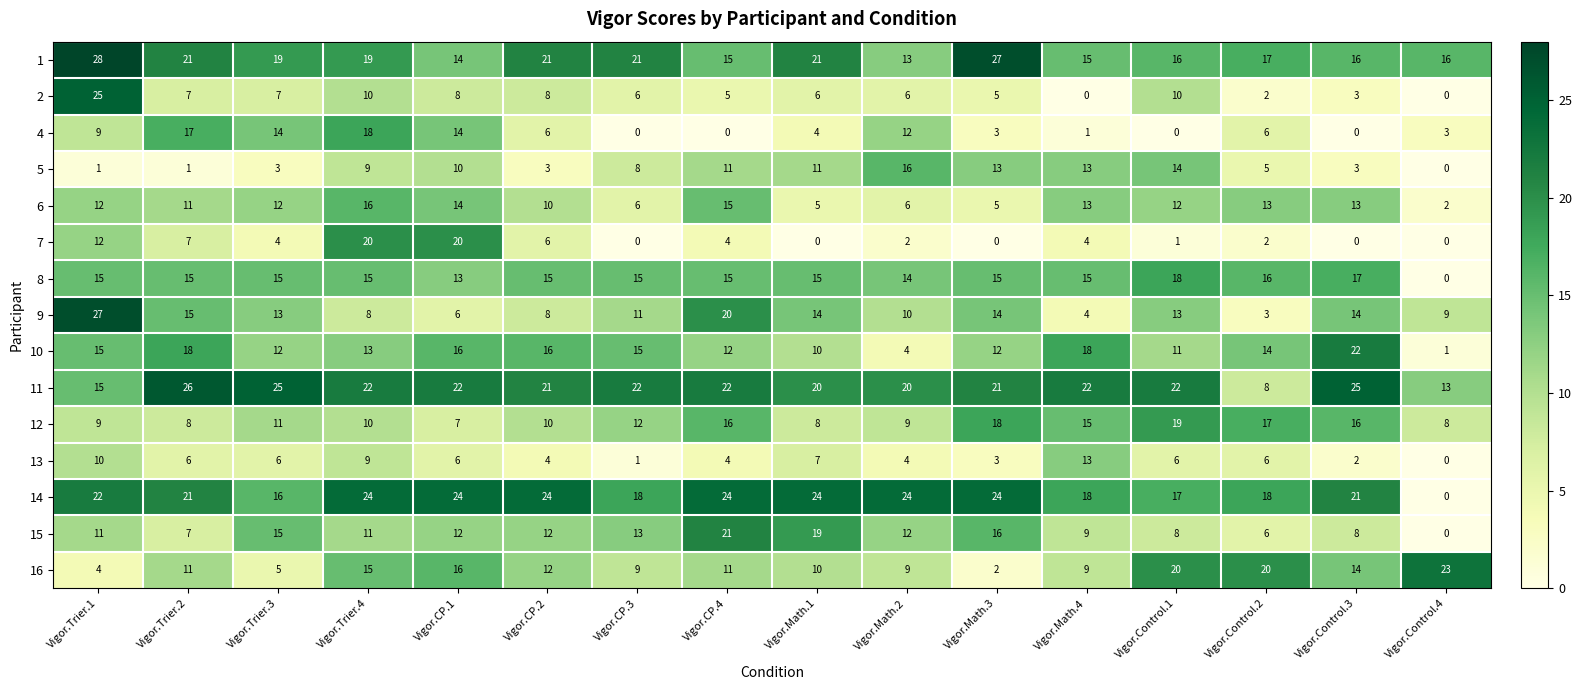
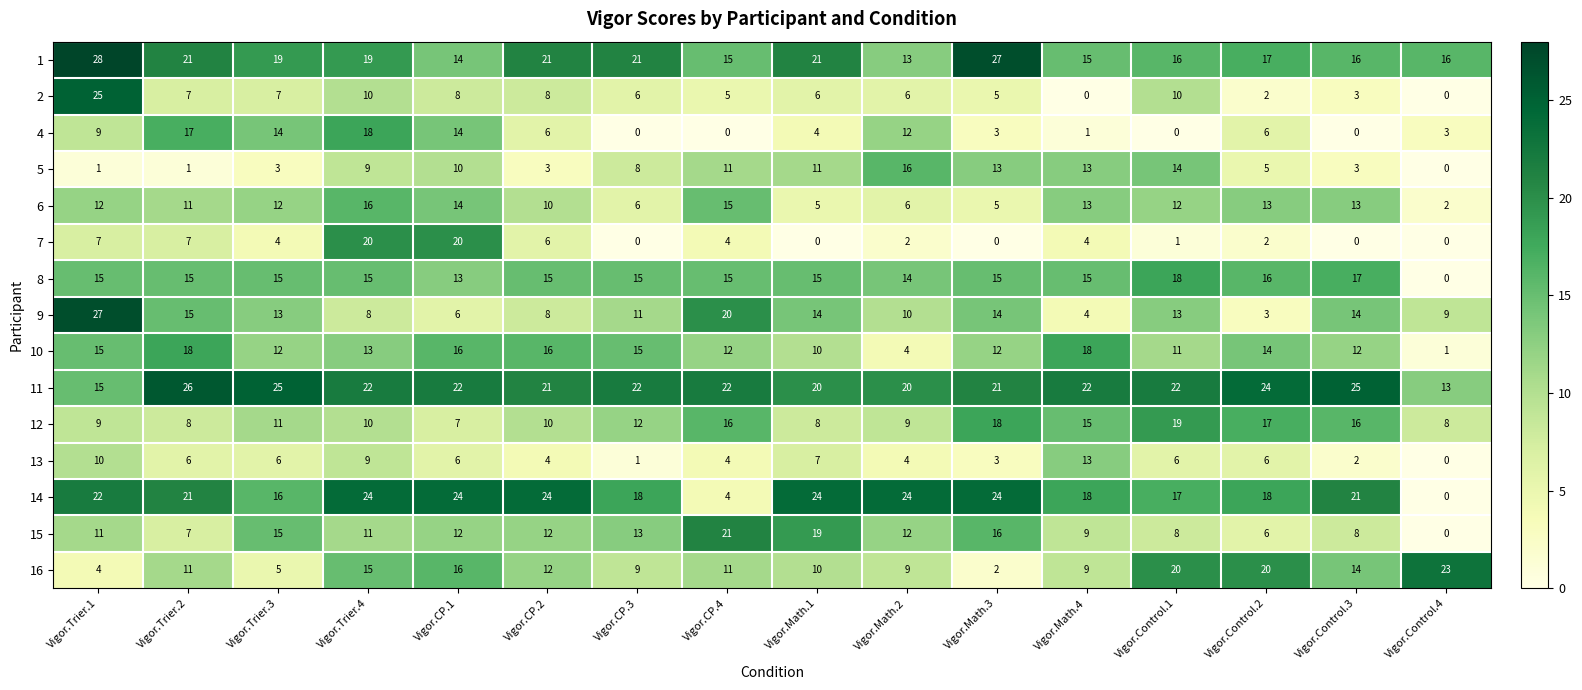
7, Vigor.Trier.1: 12 -> 7
10, Vigor.Control.3: 22 -> 12
11, Vigor.Control.2: 8 -> 24
14, Vigor.CP.4: 24 -> 4
